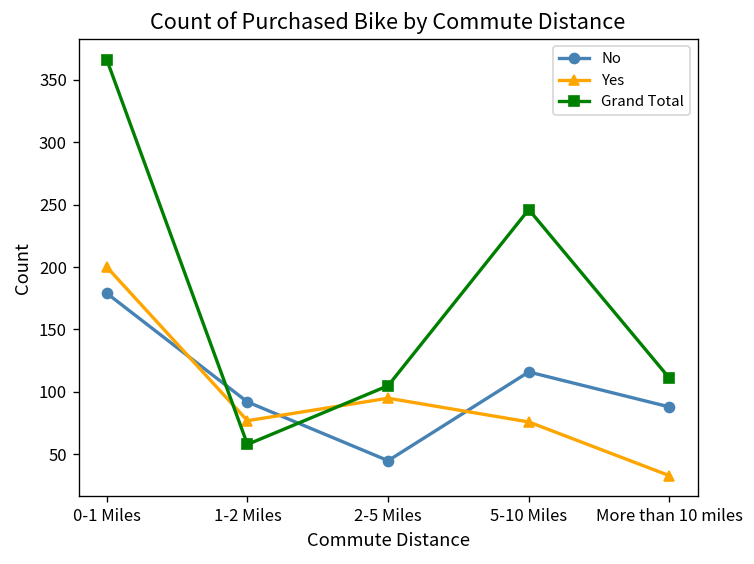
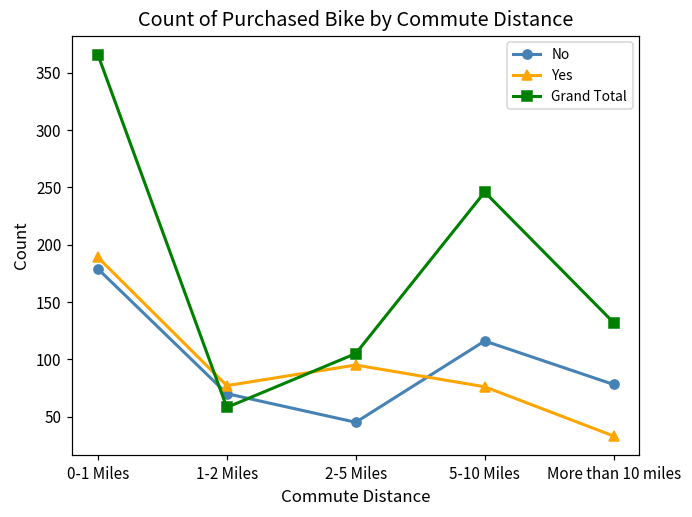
Yes, 0-1 Miles: 200 -> 189
No, 1-2 Miles: 92 -> 70
No, More than 10 miles: 88 -> 78
Grand Total, More than 10 miles: 111 -> 132
